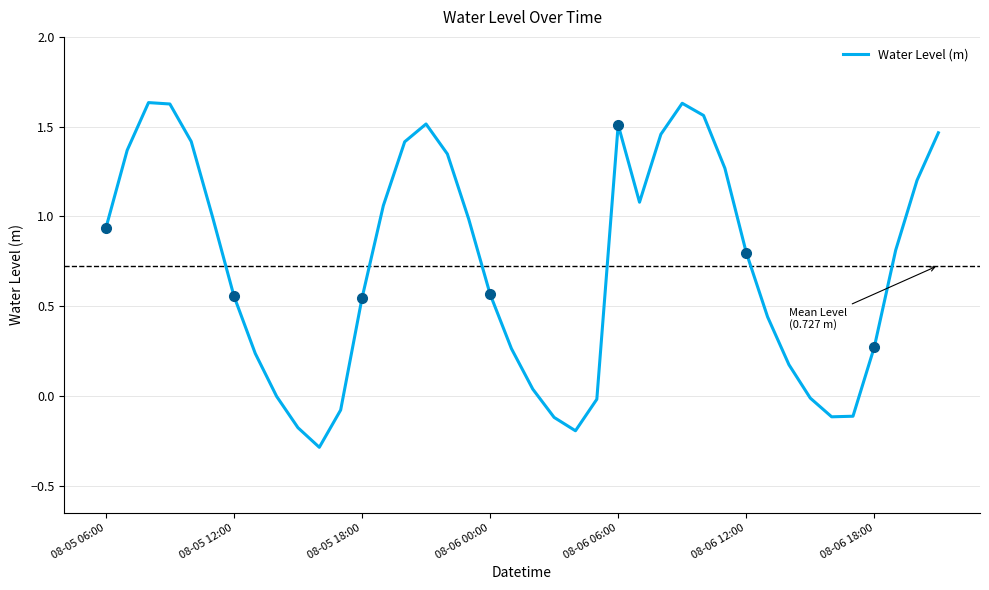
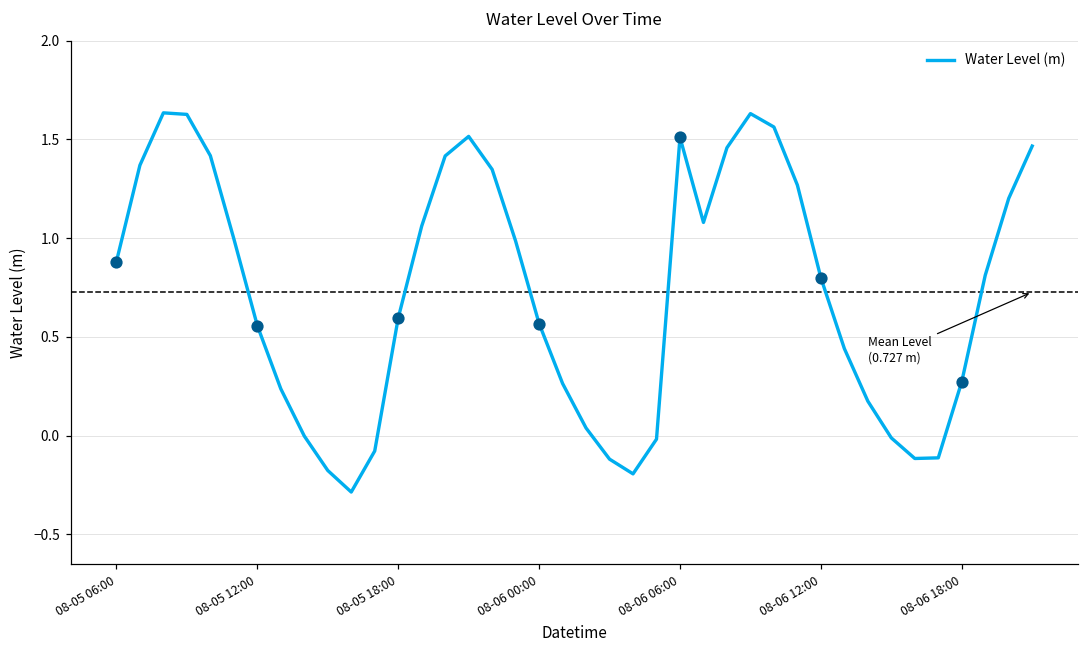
Water Level (m), 08-05 06:00: 0.93 -> 0.88
Water Level (m), 08-05 18:00: 0.54 -> 0.60
